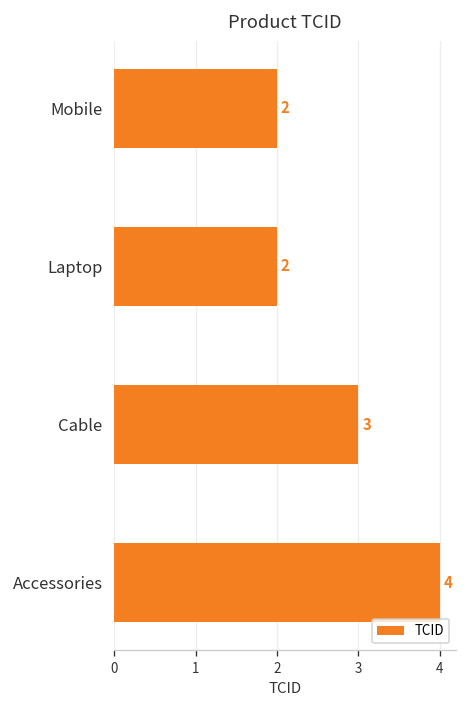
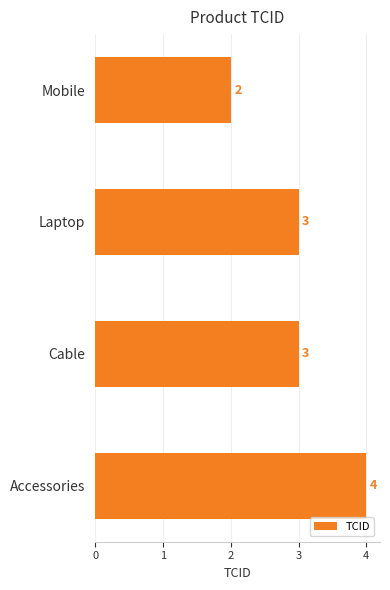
Laptop: 2 -> 3
